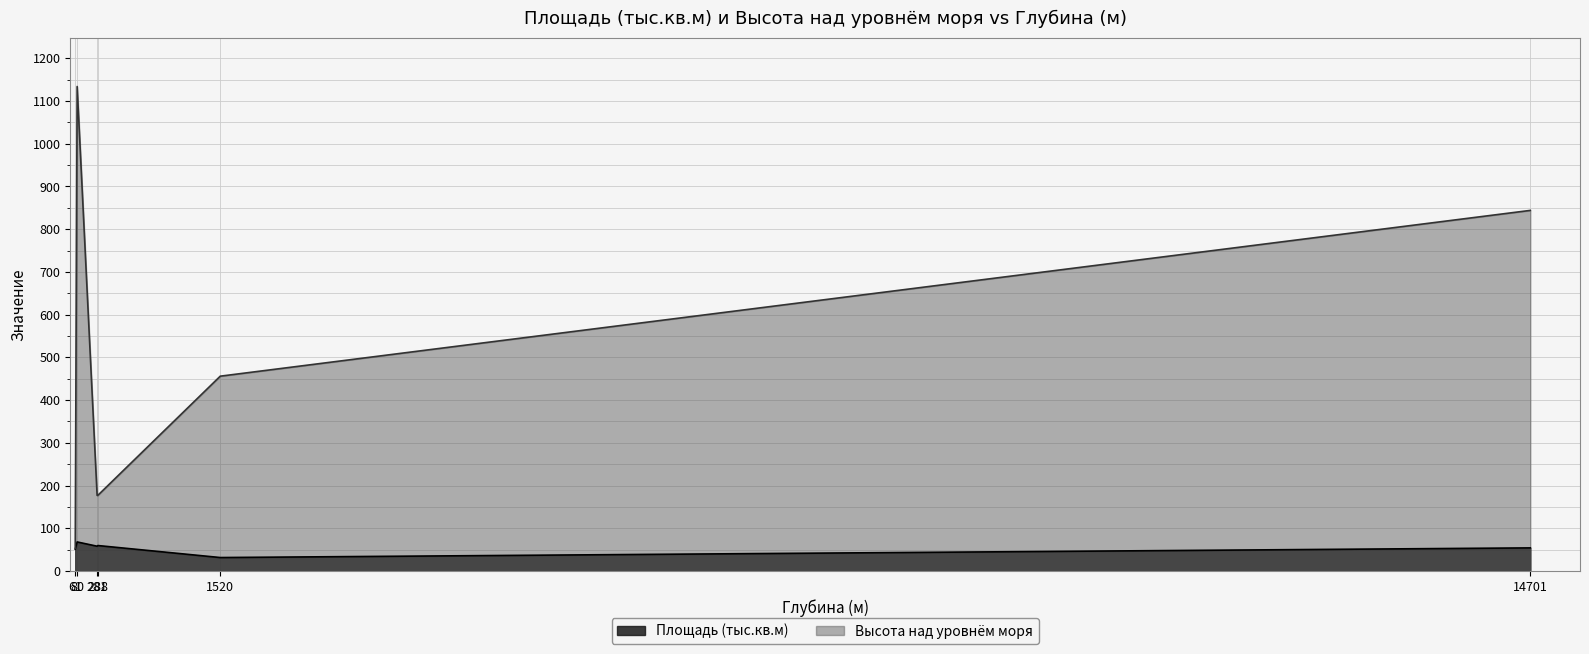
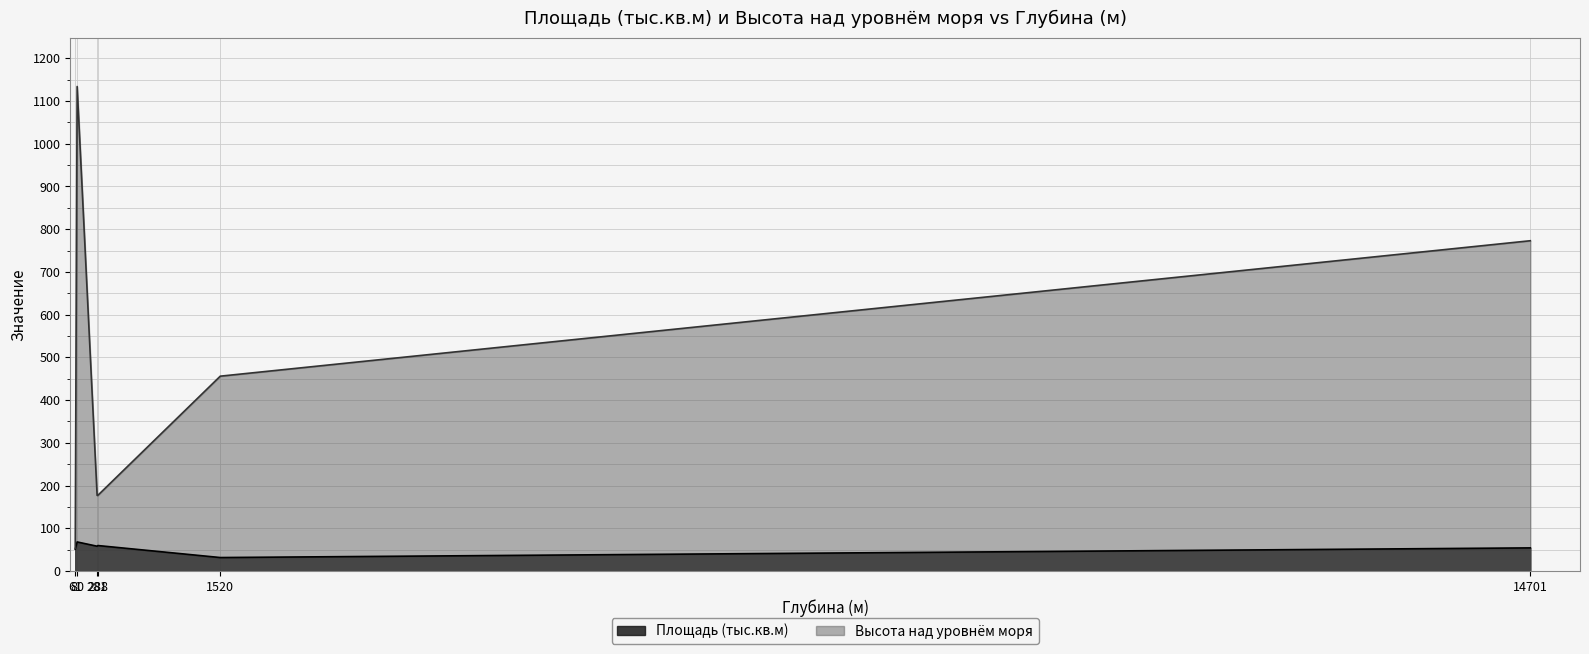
Высота над уровнём моря, 14701: 840 -> 770
